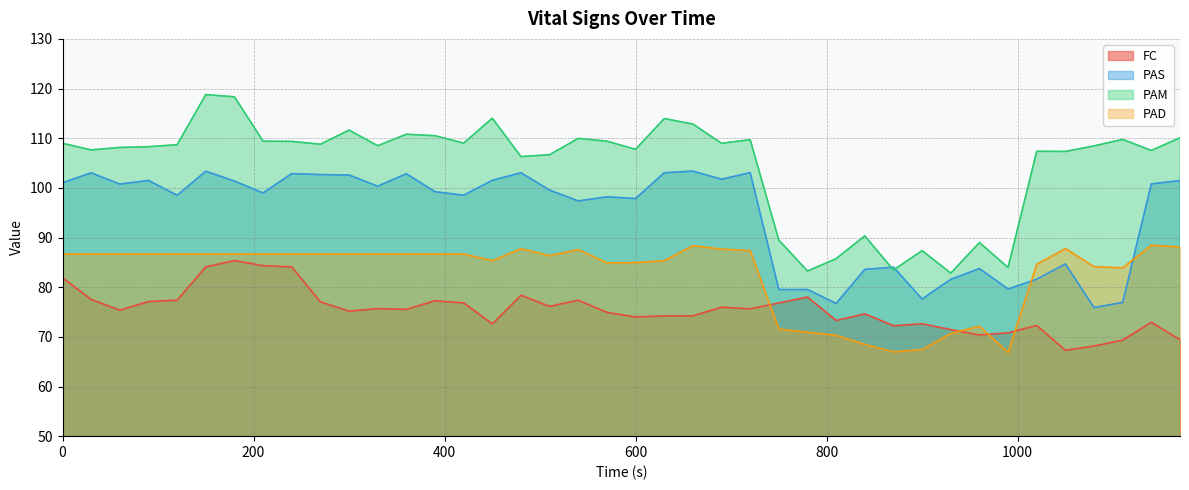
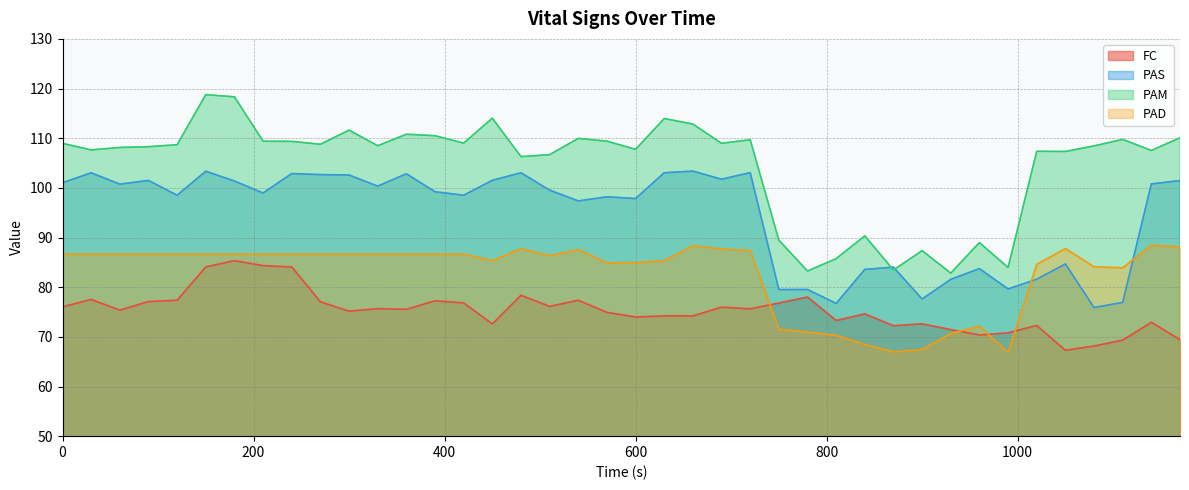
FC, 0: 82 -> 76
